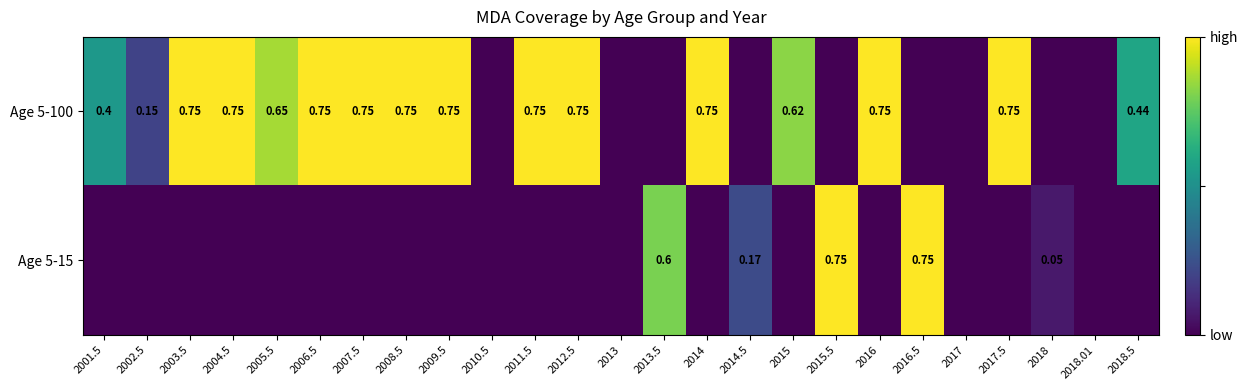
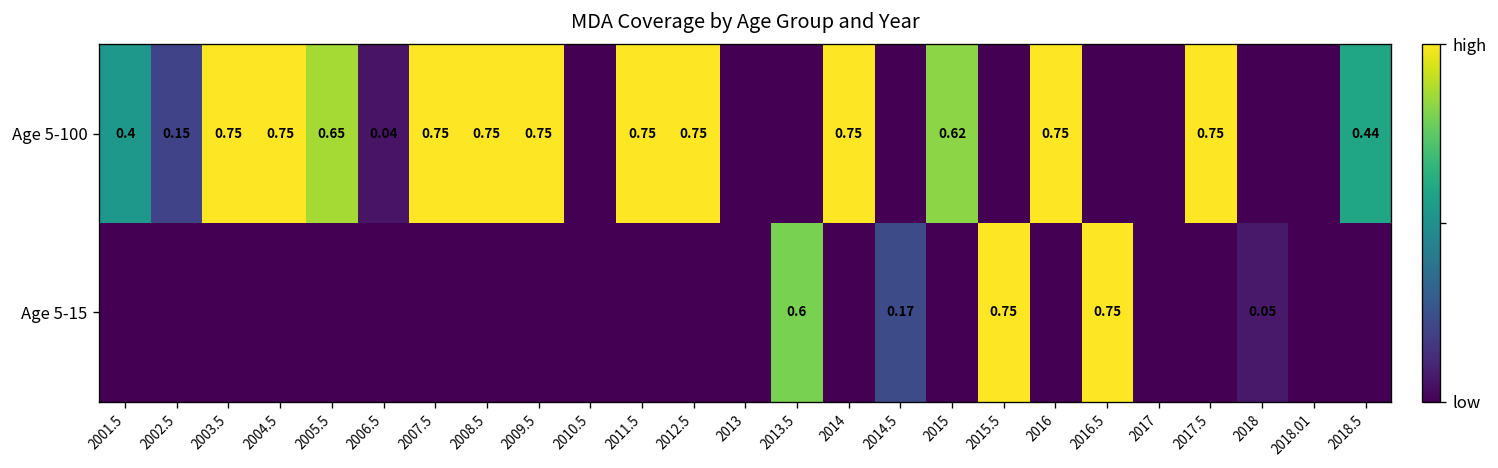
Age 5-100, 2006.5: 0.75 -> 0.04
